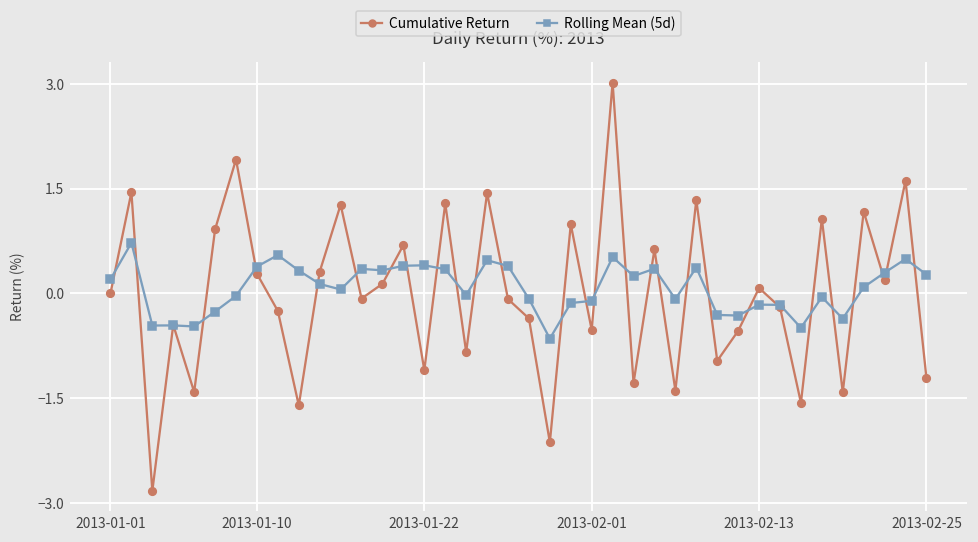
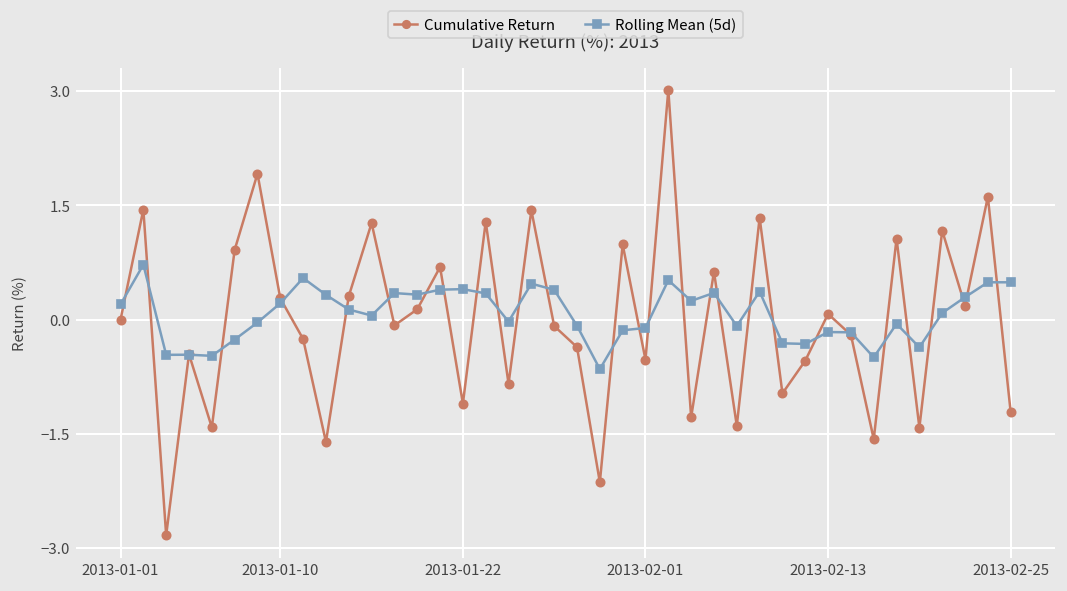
Rolling Mean (5d), 2013-01-10: 0.4 -> 0.2
Rolling Mean (5d), 2013-02-25: 0.3 -> 0.5
